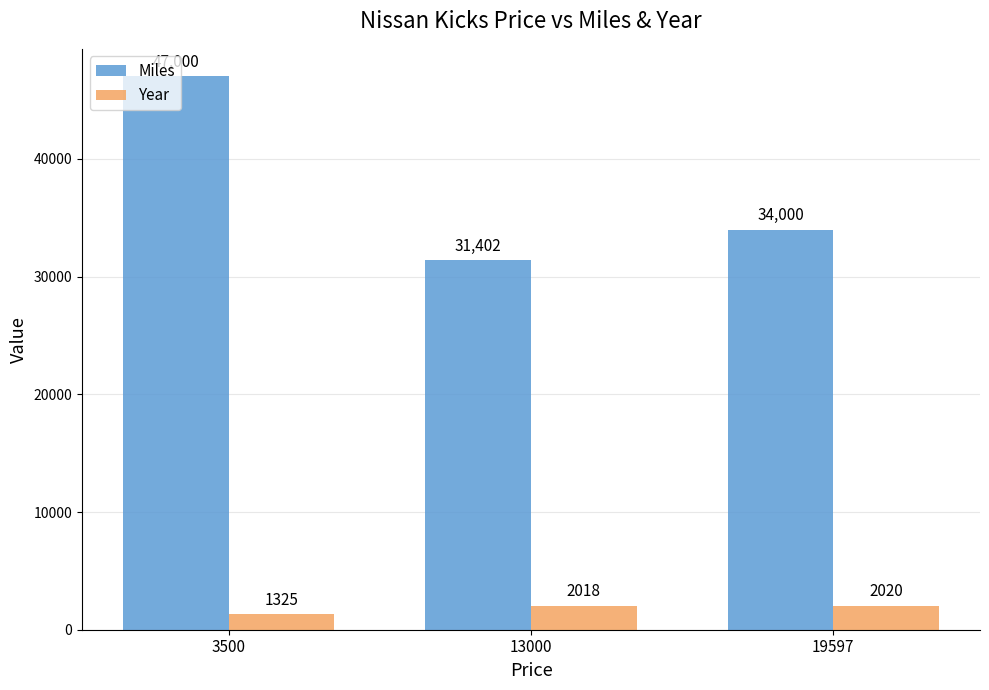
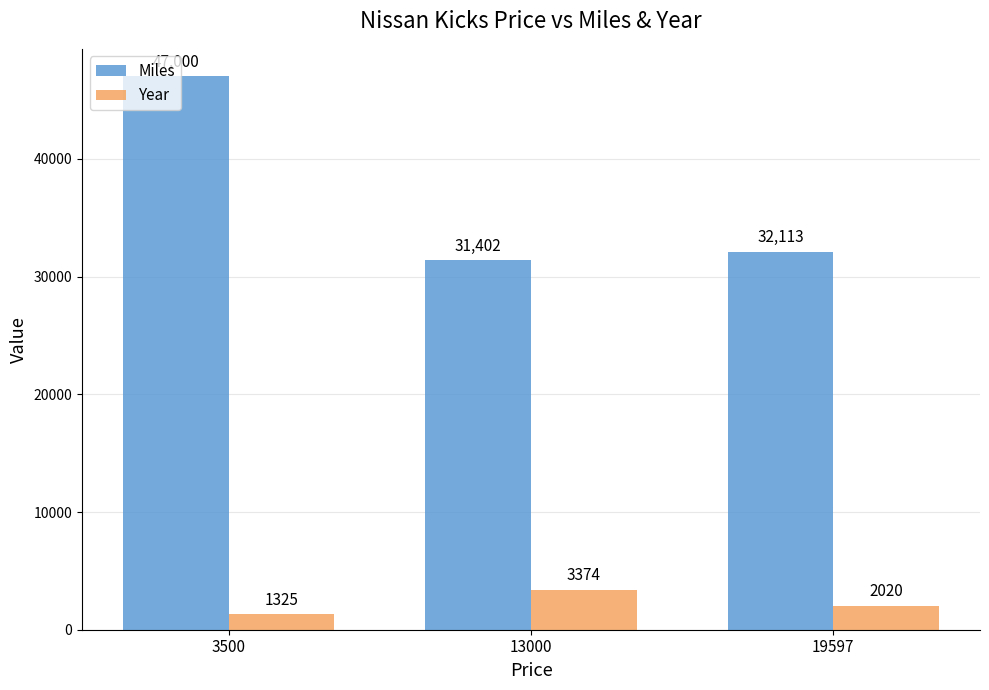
Year, 13000: 2018 -> 3374
Miles, 19597: 34,000 -> 32,113
